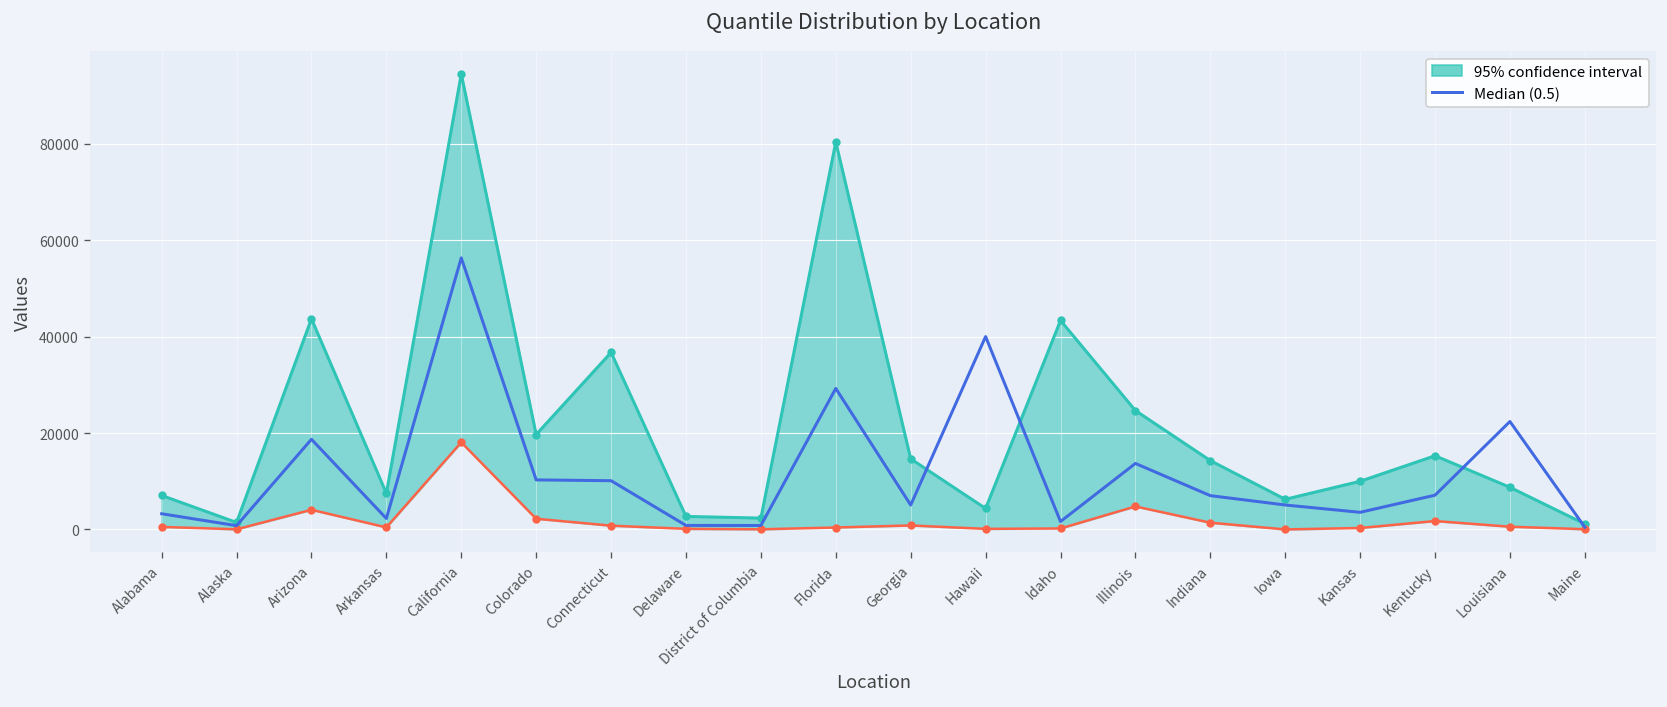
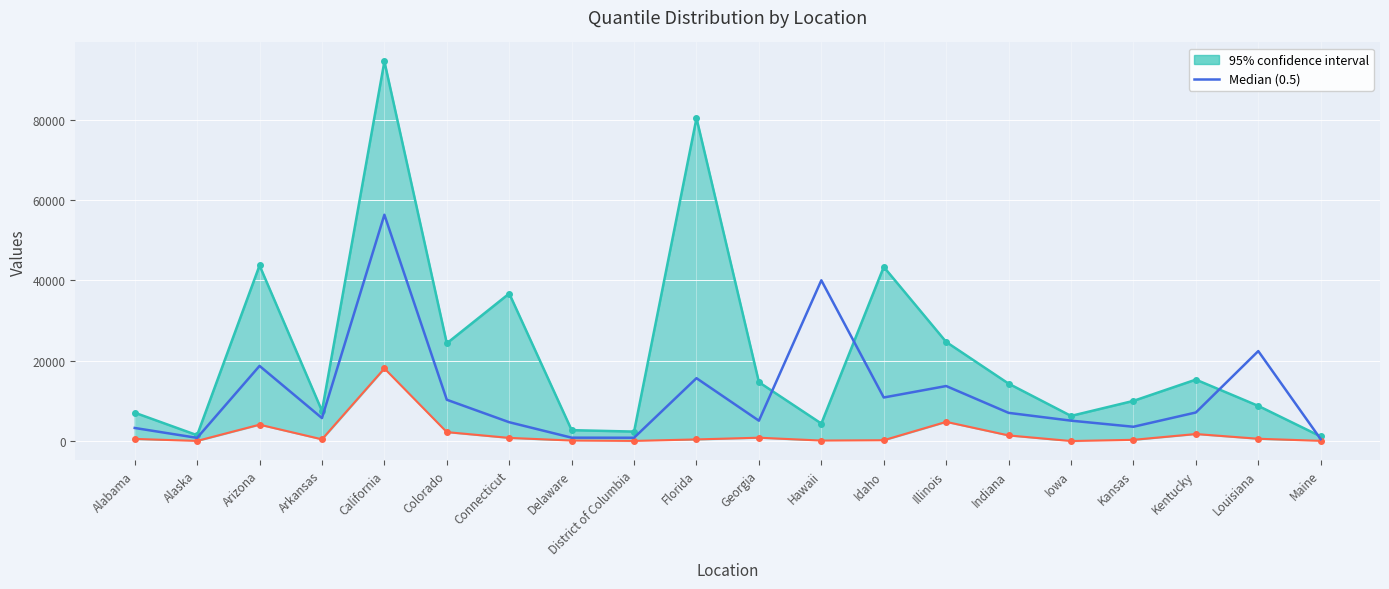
Median (0.5), Arkansas: 2000 -> 6000
95% confidence interval, Colorado: 20000 -> 24000
Median (0.5), Connecticut: 10000 -> 5000
Median (0.5), Florida: 29000 -> 16000
Median (0.5), Idaho: 2000 -> 11000
